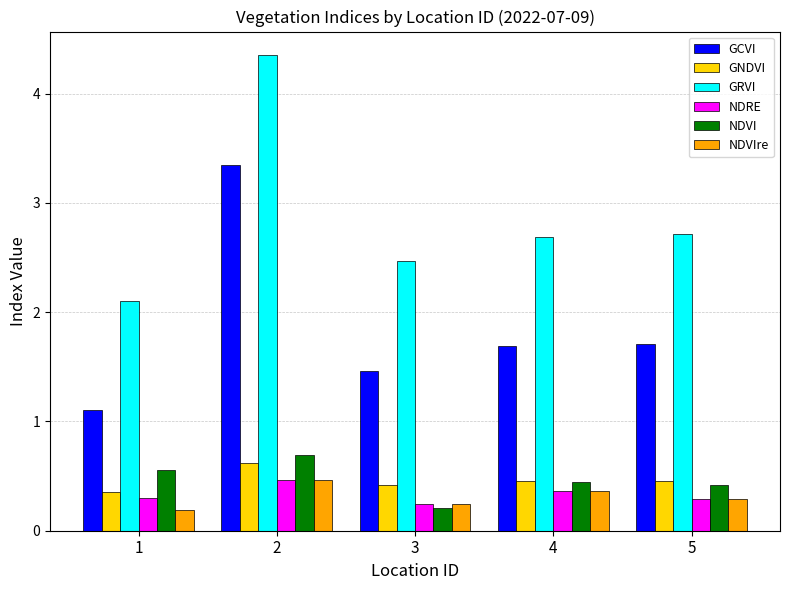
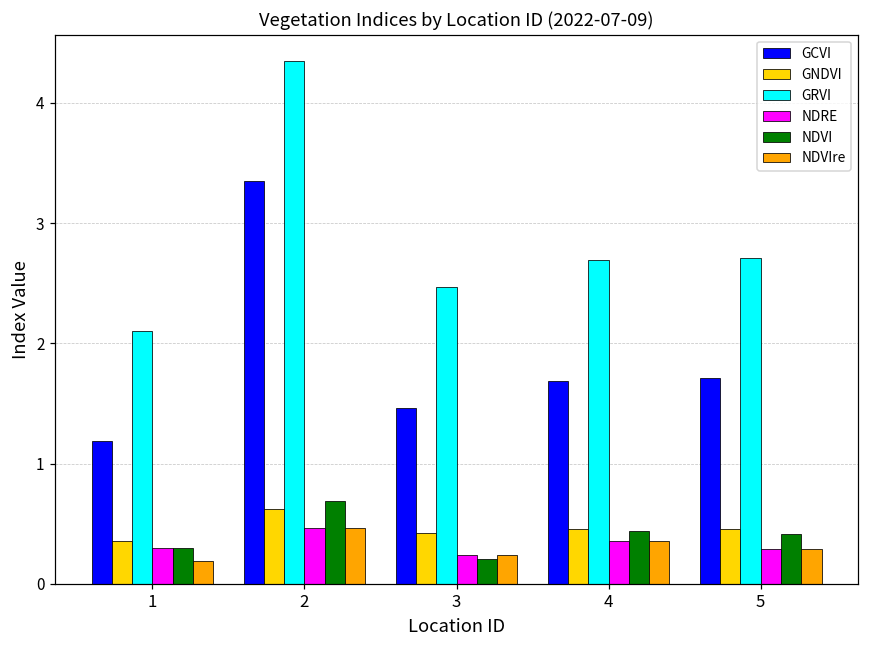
GCVI, 1: 1.10 -> 1.19
NDVI, 1: 0.55 -> 0.30
